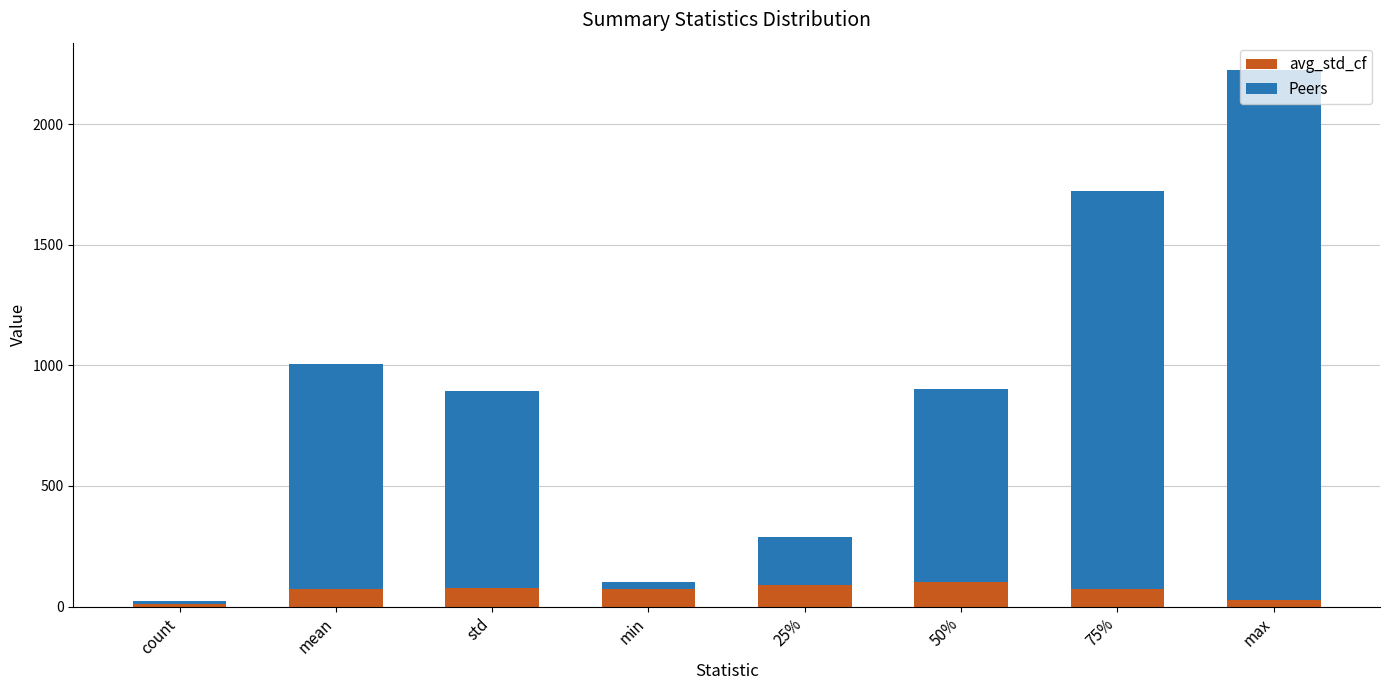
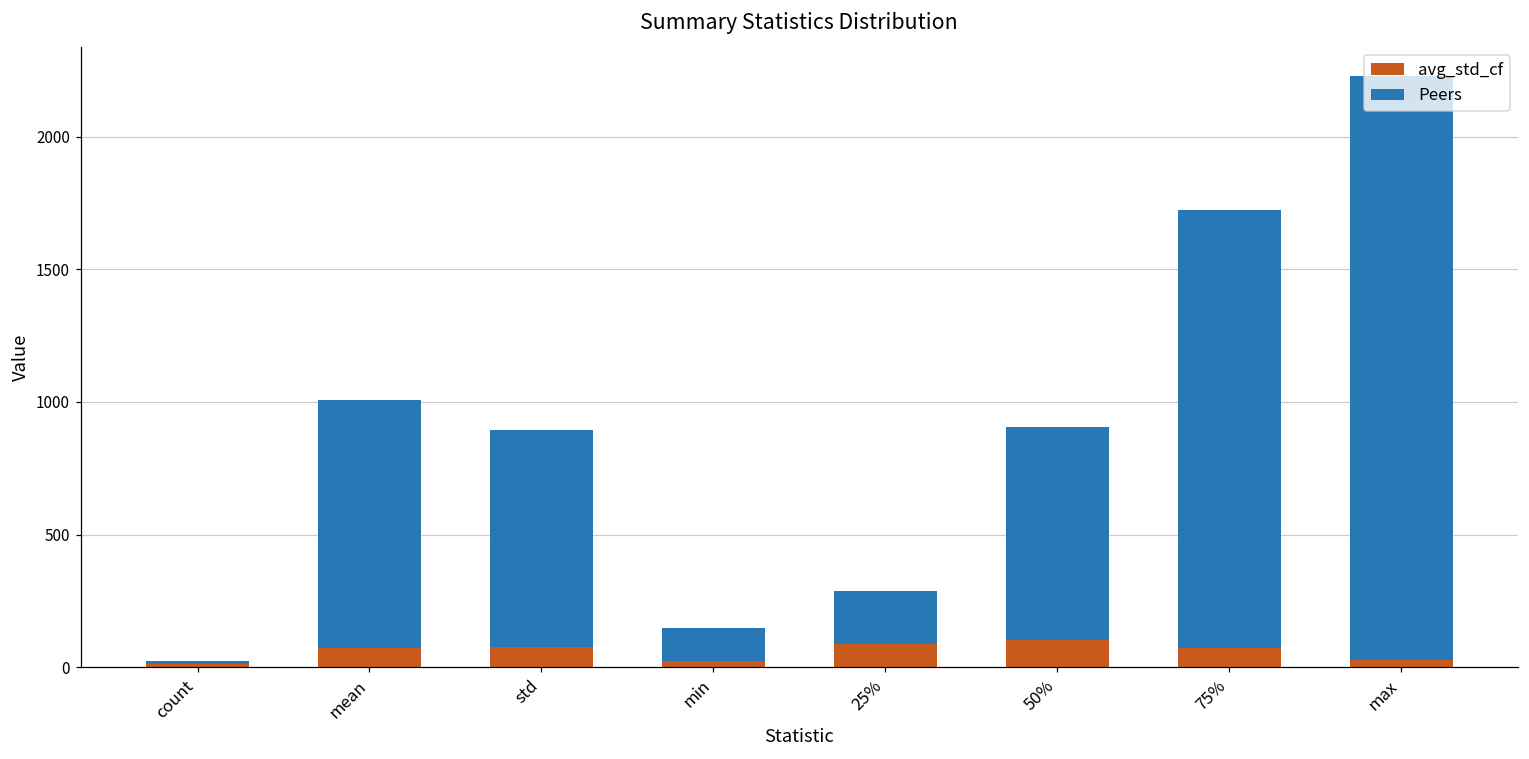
avg_std_cf, min: 70 -> 20
Peers, min: 30 -> 120
